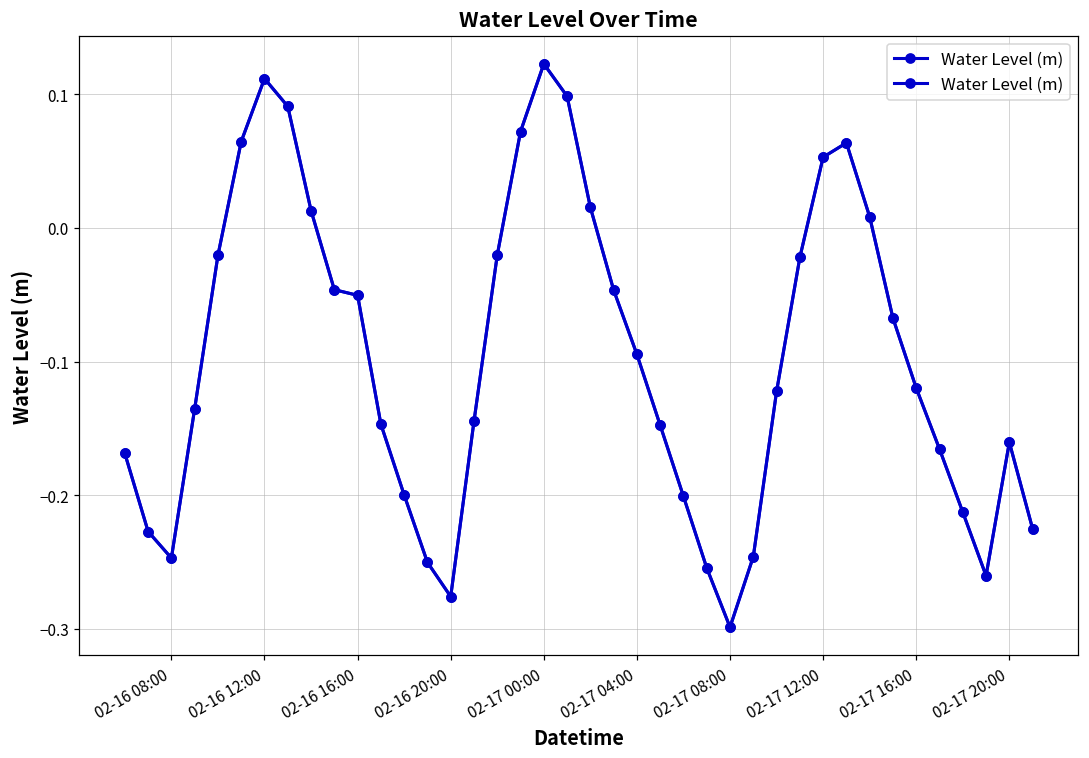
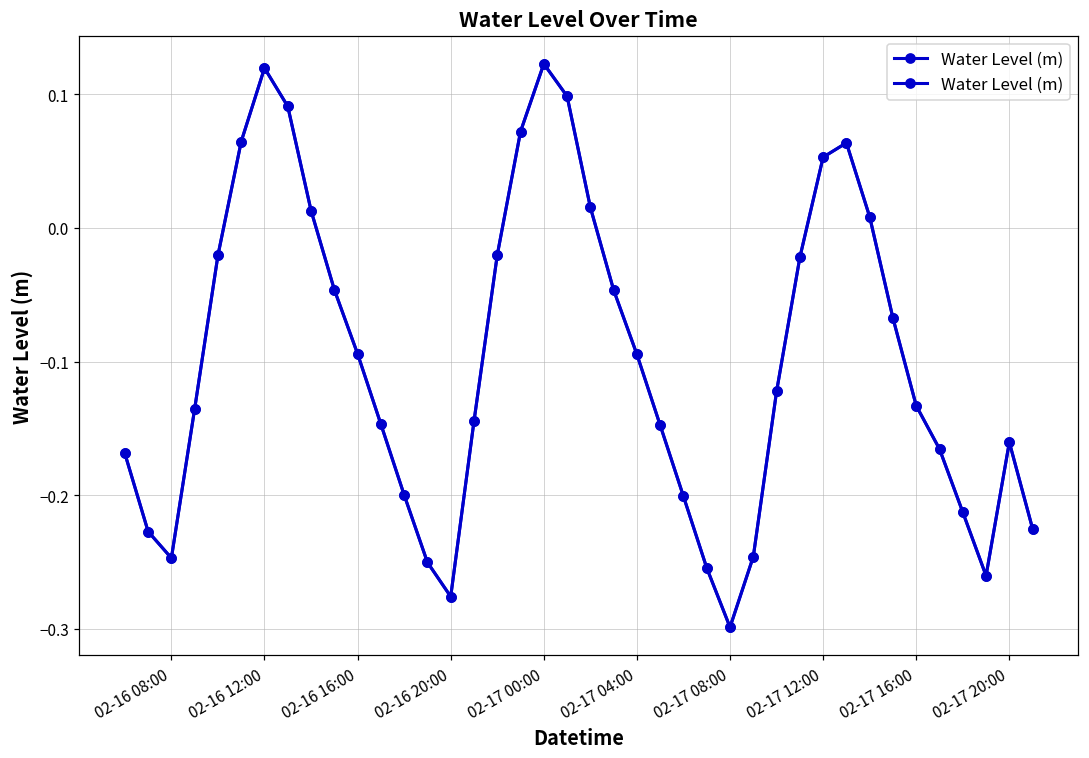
02-16 12:00: 0.112 -> 0.120
02-16 16:00: -0.050 -> -0.094
02-17 16:00: -0.120 -> -0.133
